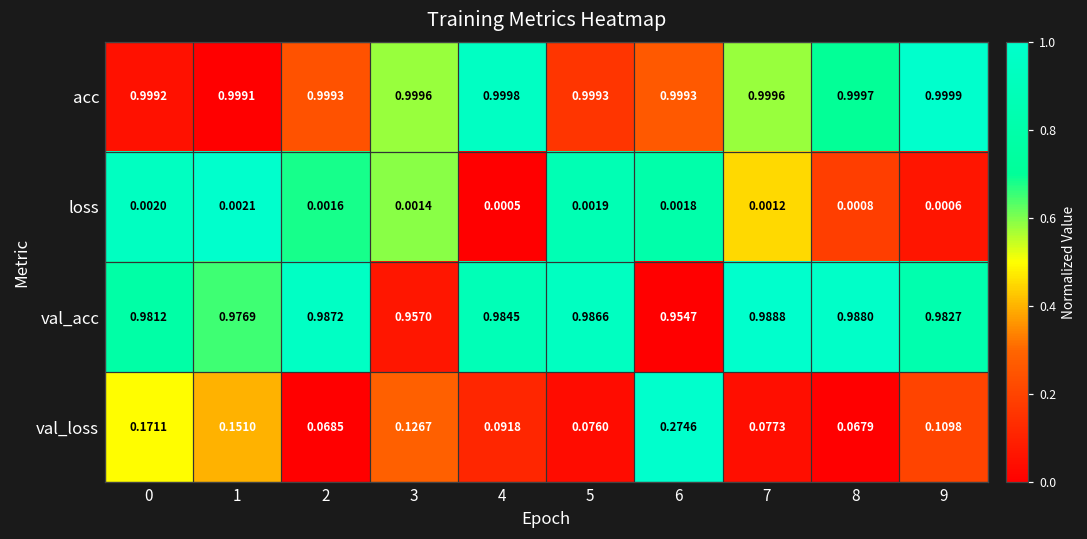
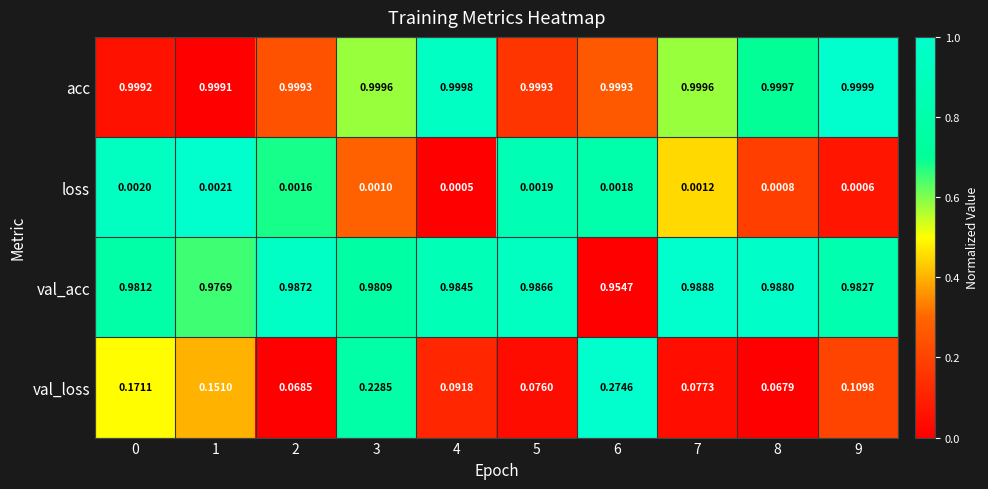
loss, 3: 0.0014 -> 0.0010
val_acc, 3: 0.9570 -> 0.9809
val_loss, 3: 0.1267 -> 0.2285
